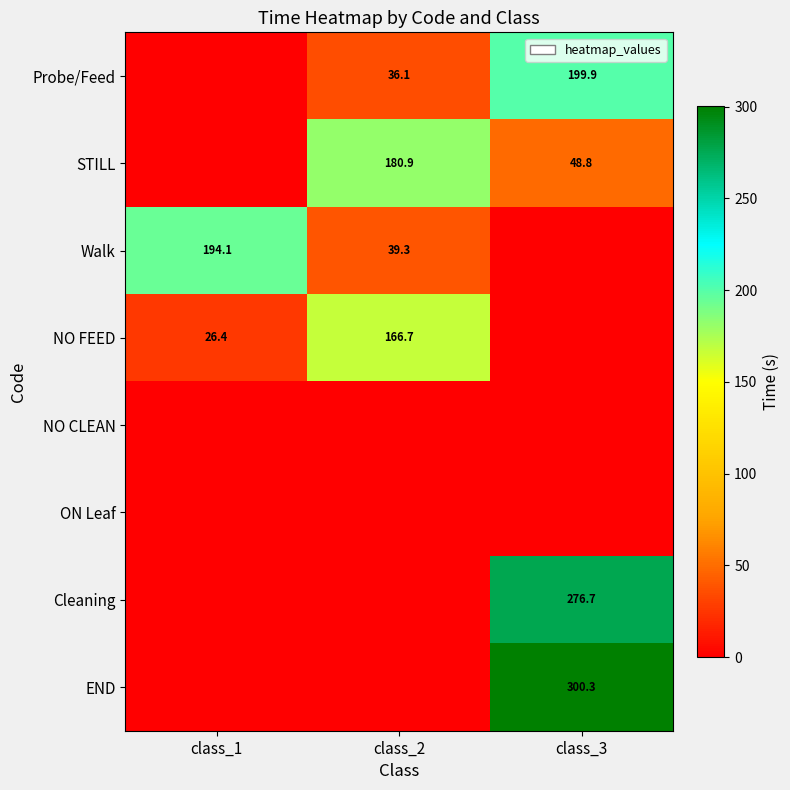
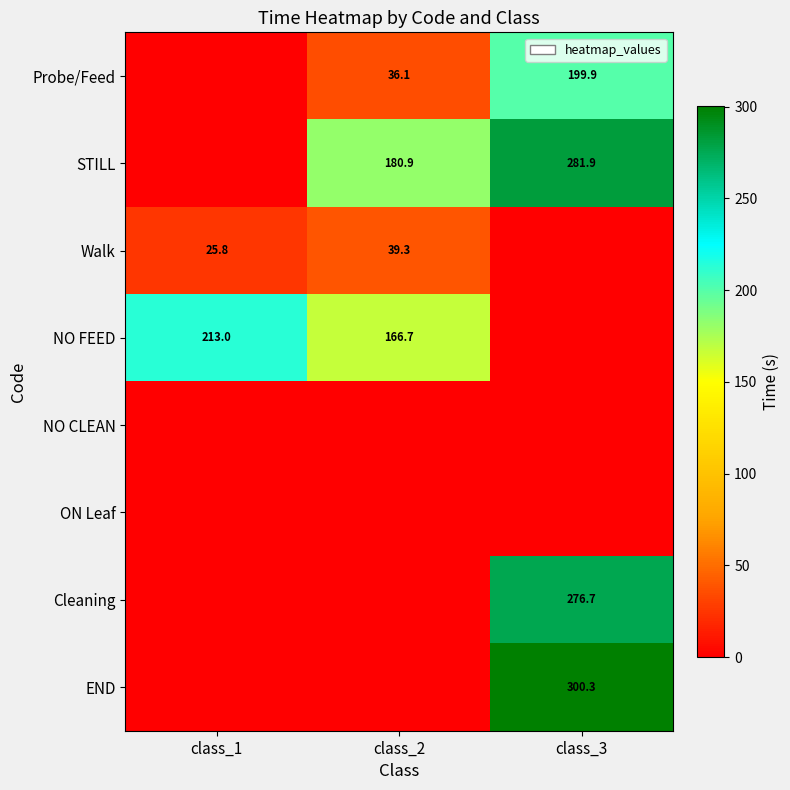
STILL, class_3: 48.8 -> 281.9
Walk, class_1: 194.1 -> 25.8
NO FEED, class_1: 26.4 -> 213.0
